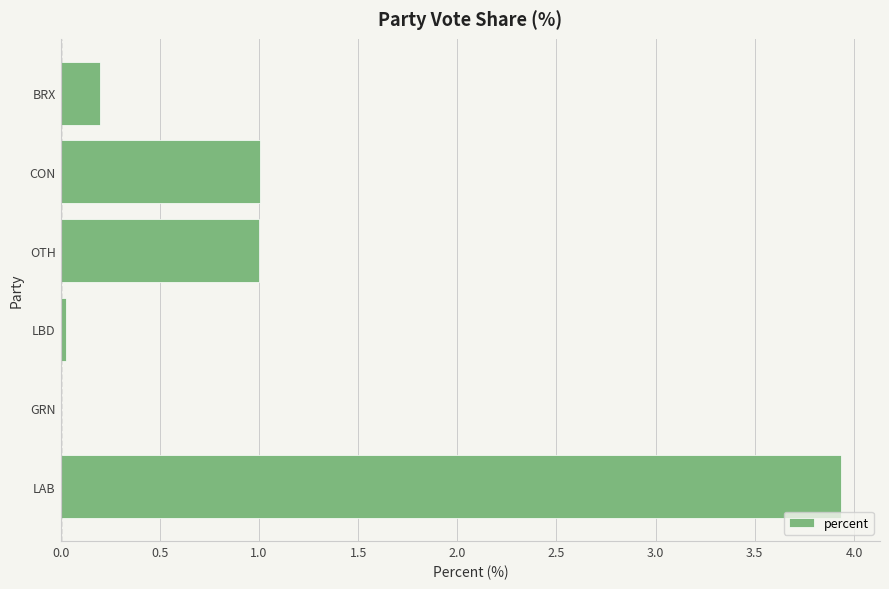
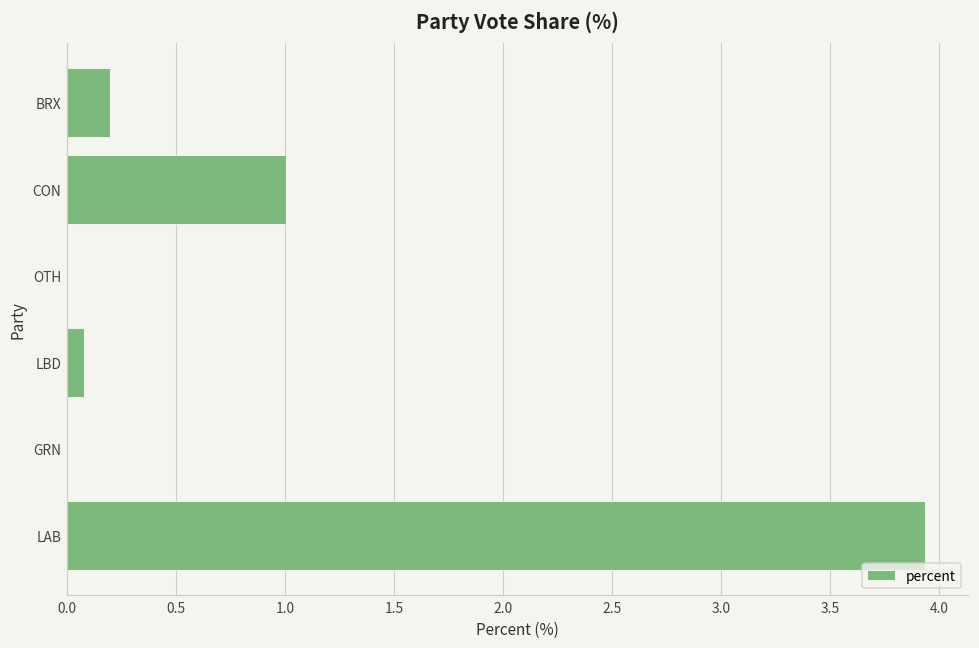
OTH: 1 -> 0
LBD: 0.03 -> 0.08
